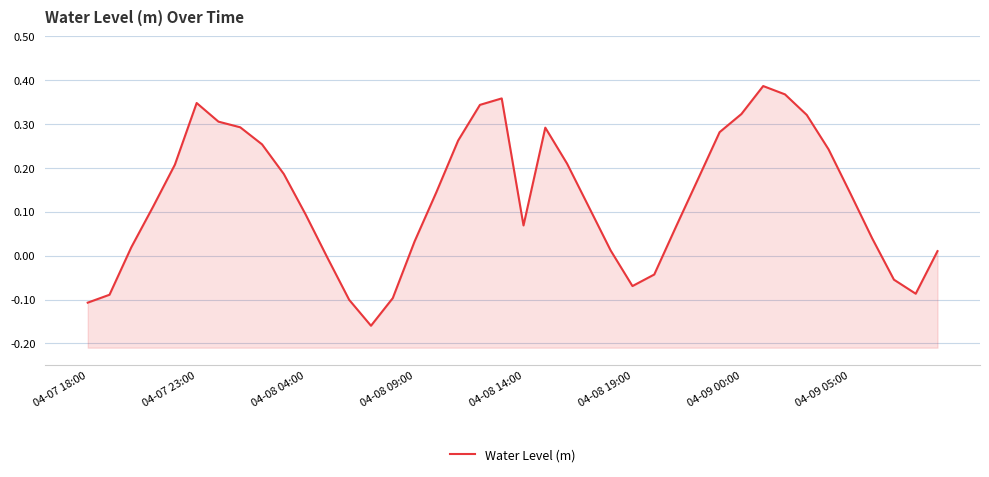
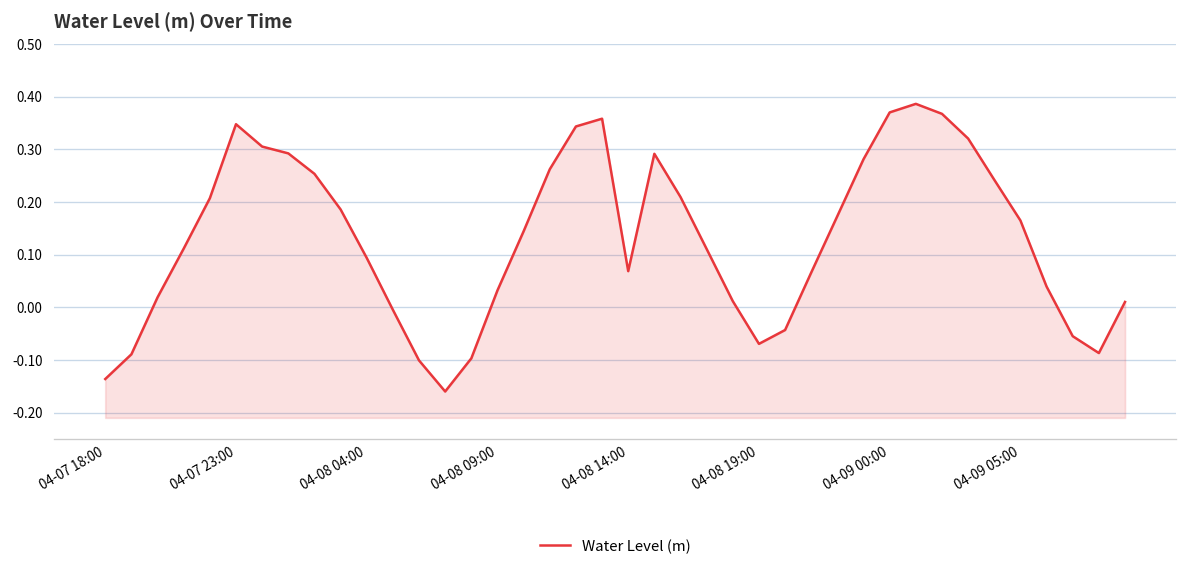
04-07 18:00: -0.11 -> -0.14
04-09 00:00: 0.32 -> 0.37
04-09 05:00: 0.14 -> 0.16
